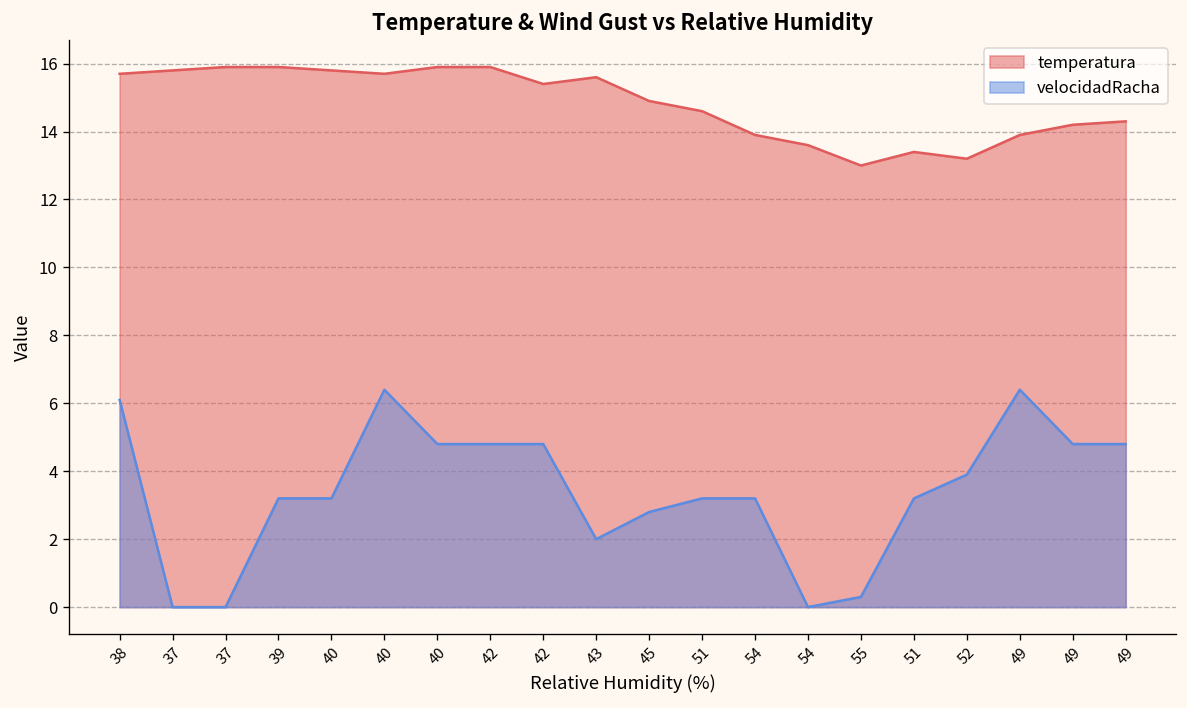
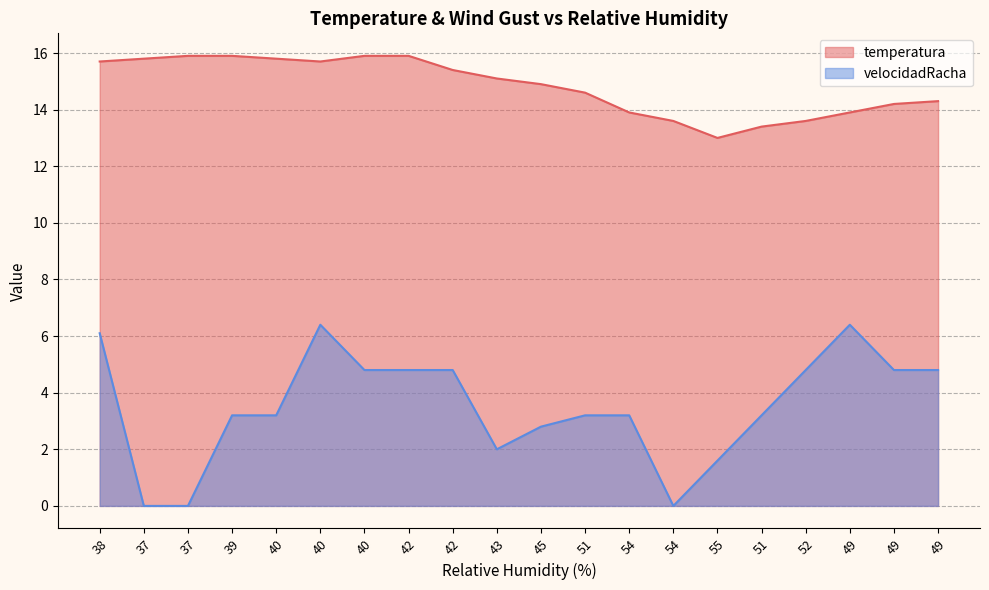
temperatura, 43: 15.6 -> 15.1
velocidadRacha, 55: 0.3 -> 1.6
temperatura, 52: 13.2 -> 13.6
velocidadRacha, 52: 3.9 -> 4.8
